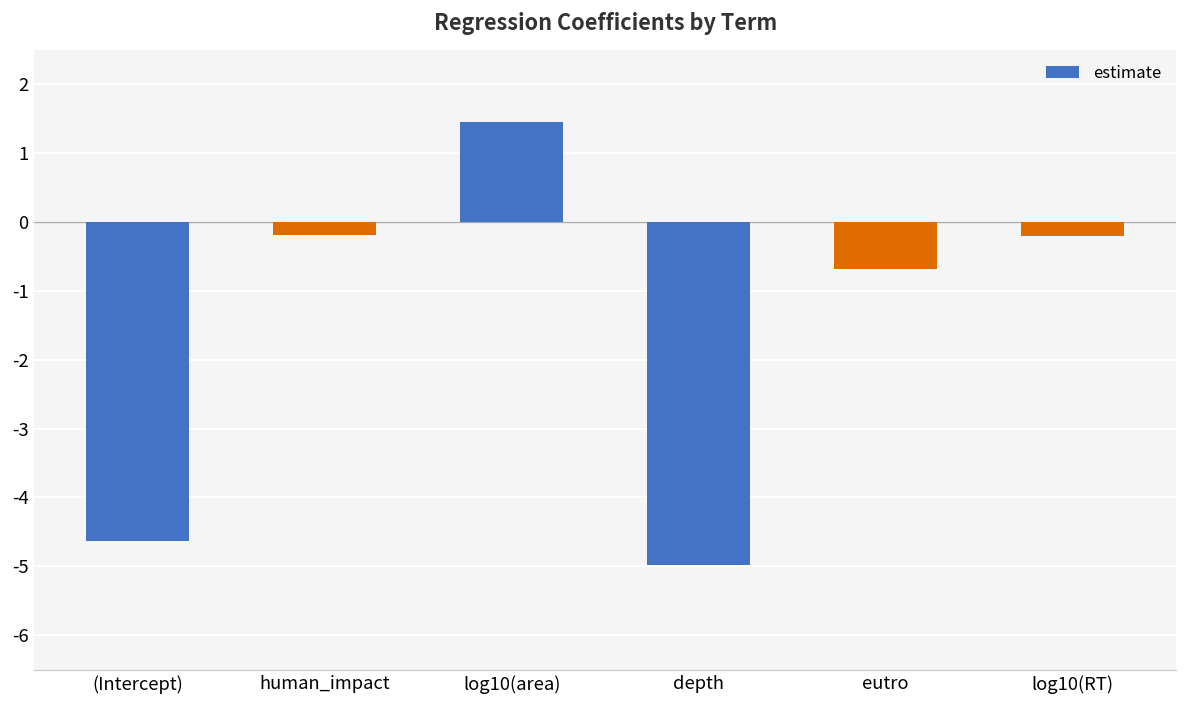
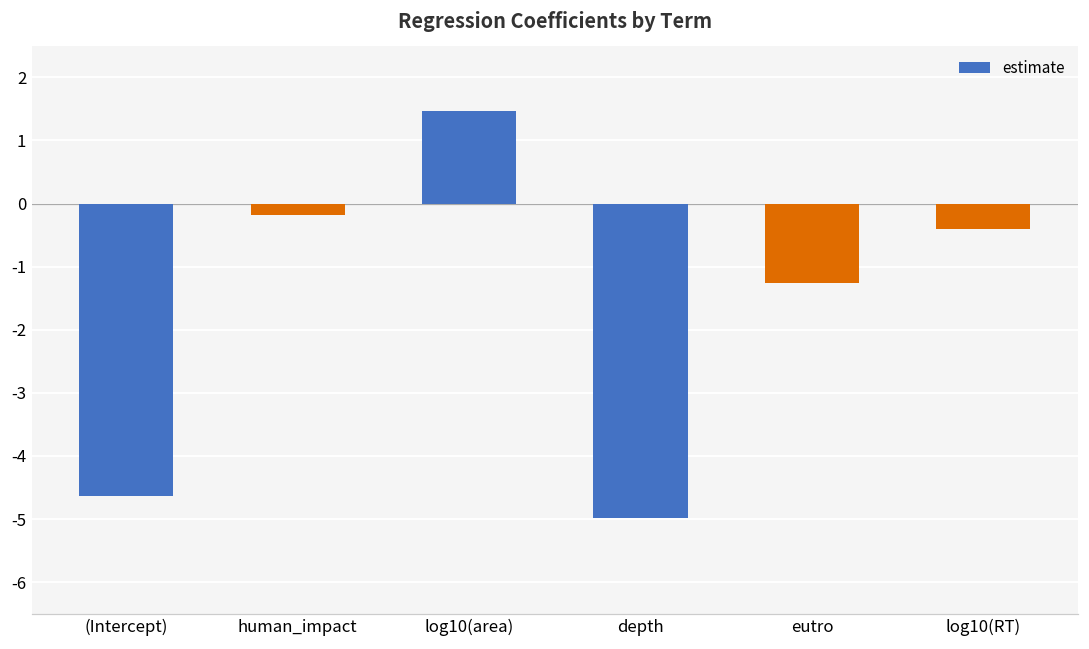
eutro: -0.7 -> -1.3
log10(RT): -0.2 -> -0.4
